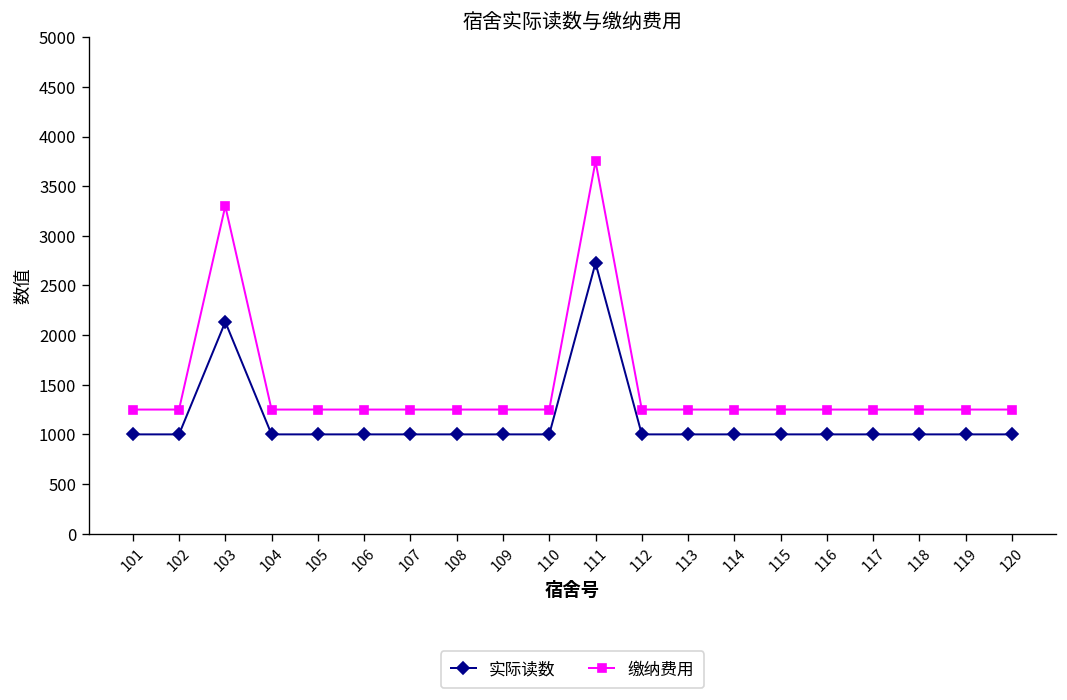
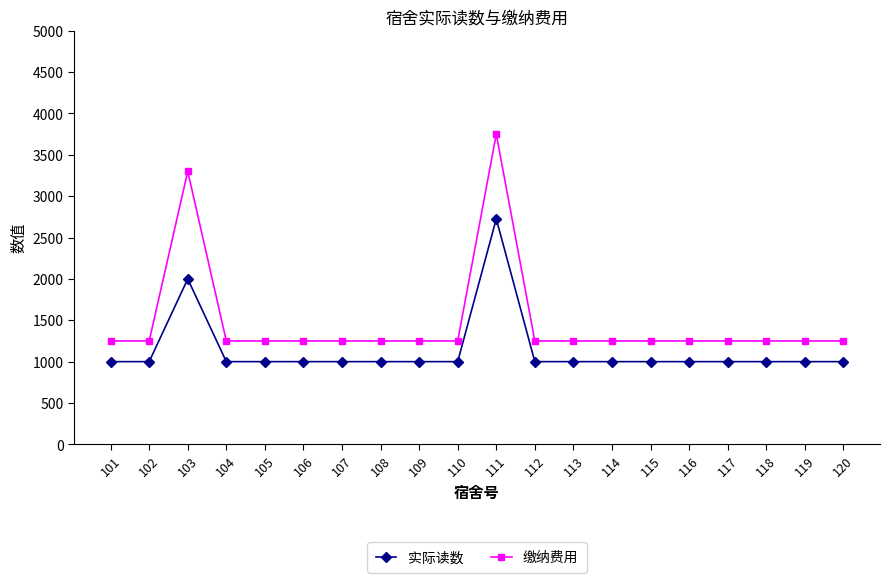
实际读数, 103: 2100 -> 2000
